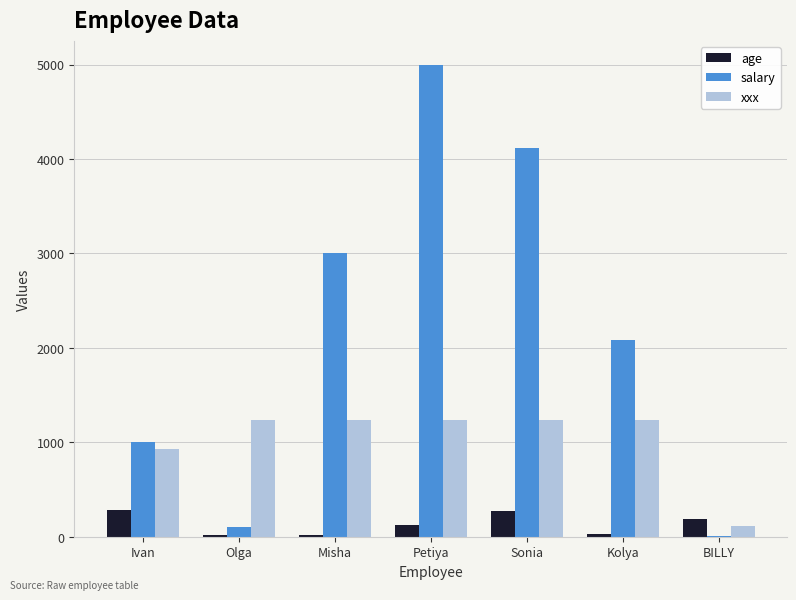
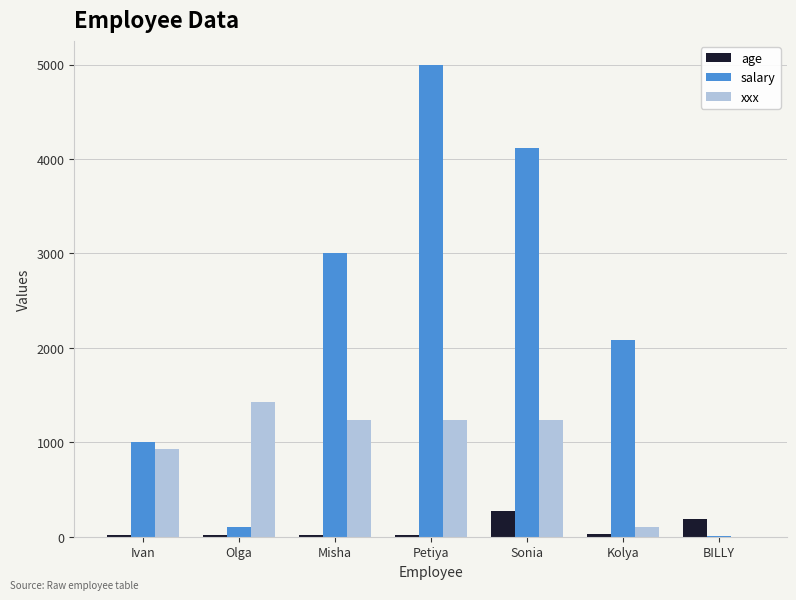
age, Ivan: 300 -> 0
xxx, Olga: 1200 -> 1400
age, Petiya: 100 -> 0
xxx, Kolya: 1200 -> 100
xxx, BILLY: 100 -> 0
